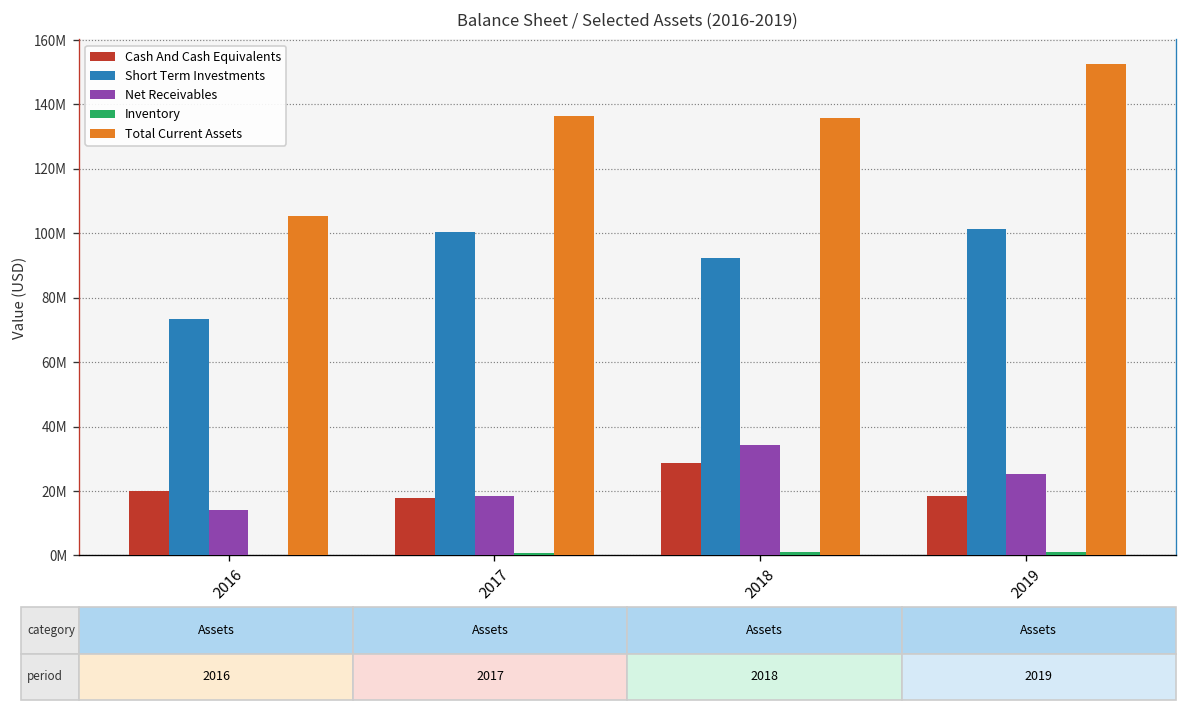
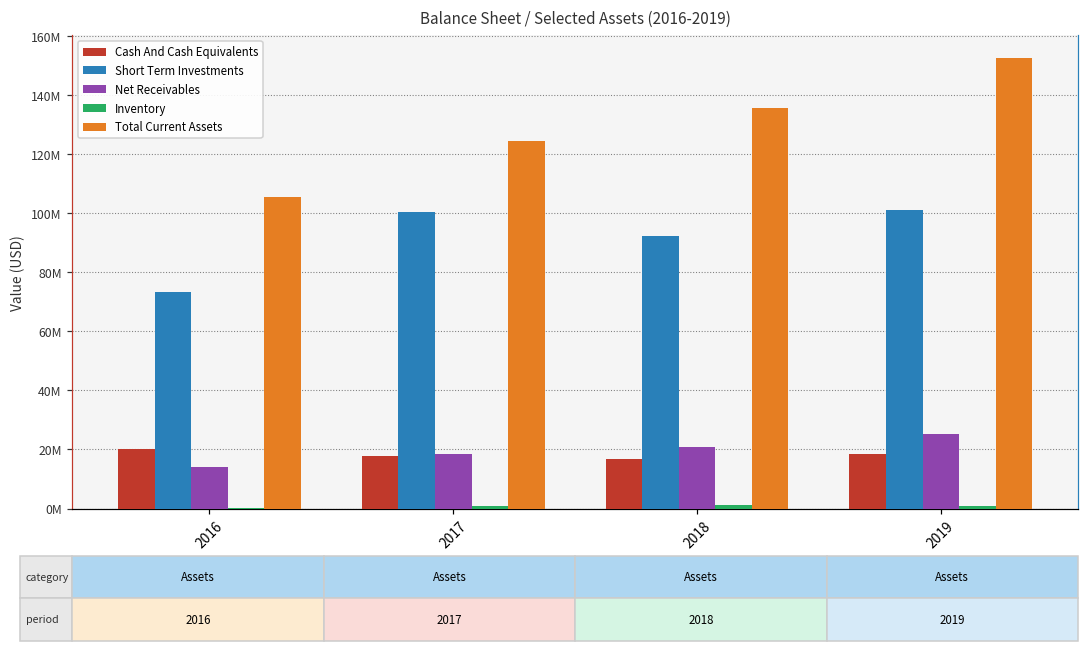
Total Current Assets, 2017: 136000000 -> 124000000
Cash And Cash Equivalents, 2018: 29000000 -> 17000000
Net Receivables, 2018: 34000000 -> 21000000
